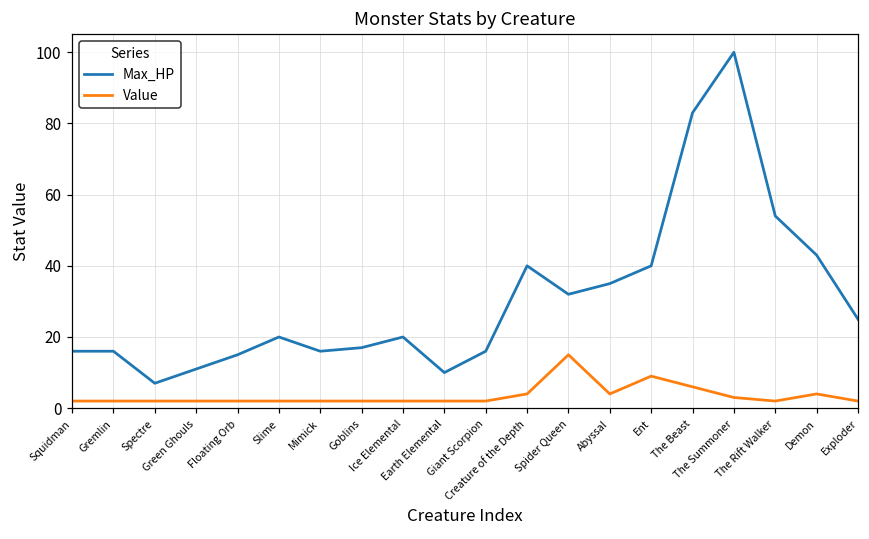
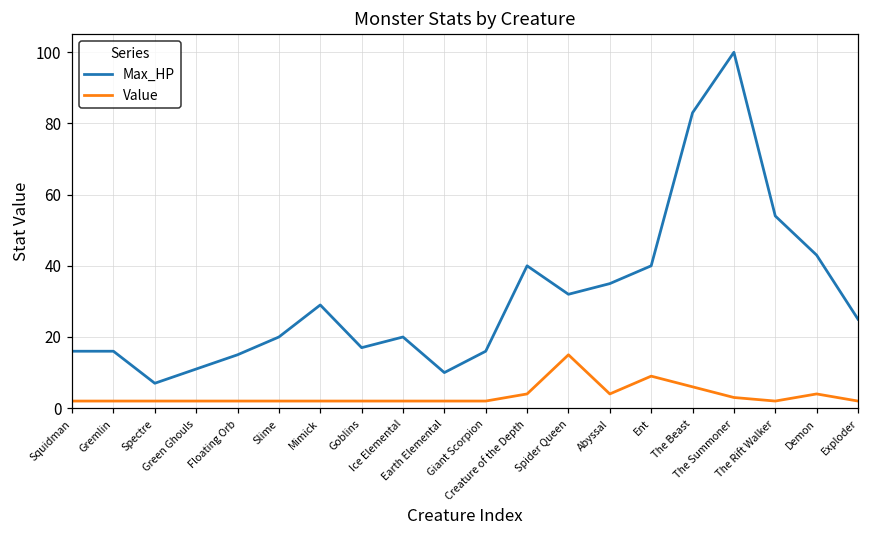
Max_HP, Mimick: 16 -> 29
